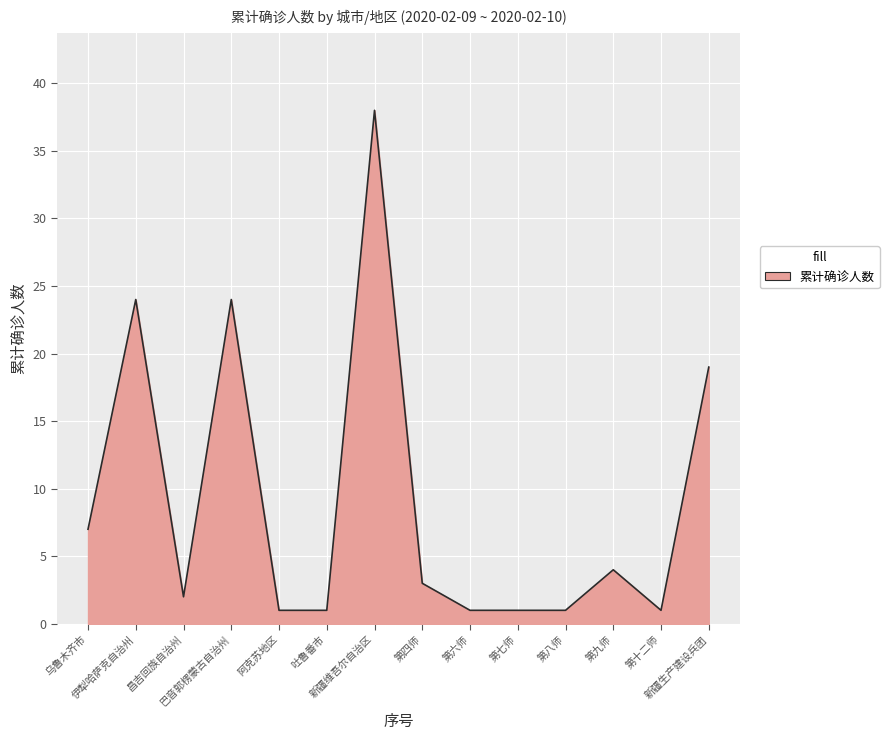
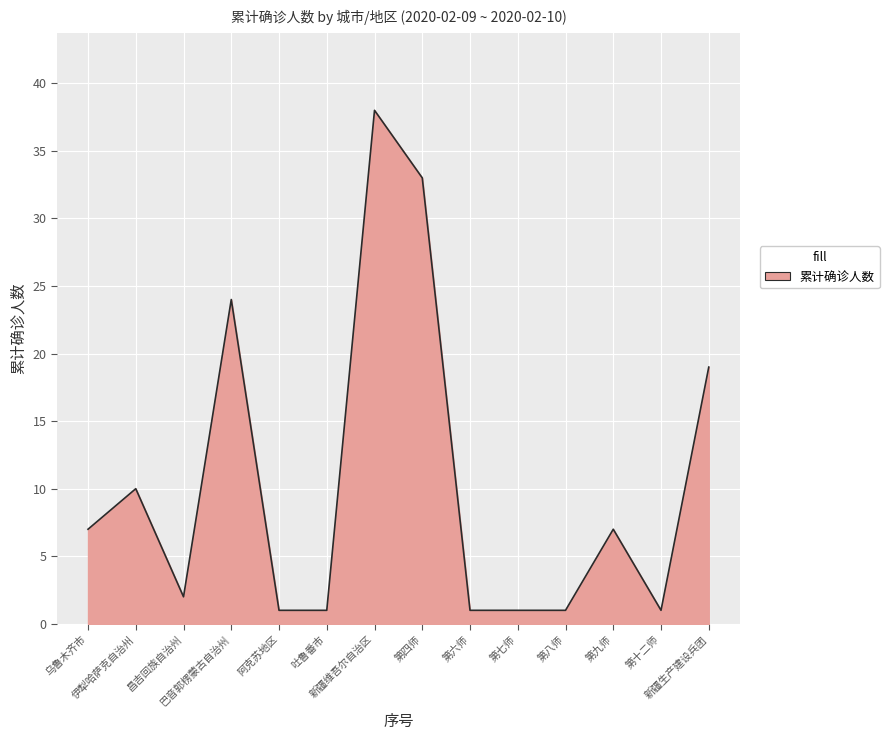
伊犁哈萨克自治州: 24 -> 10
第四师: 3 -> 33
第九师: 4 -> 7
